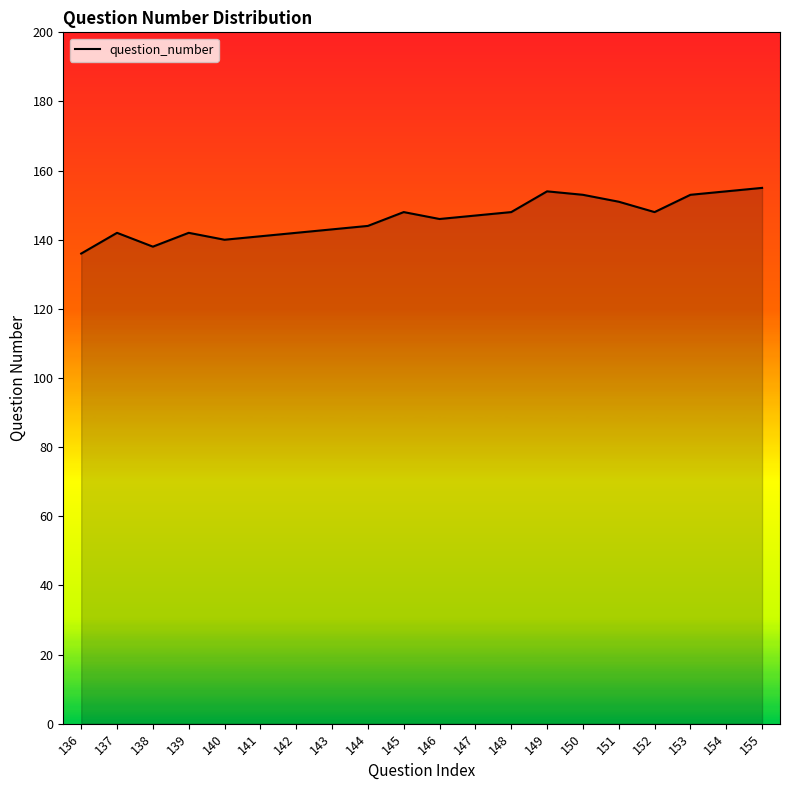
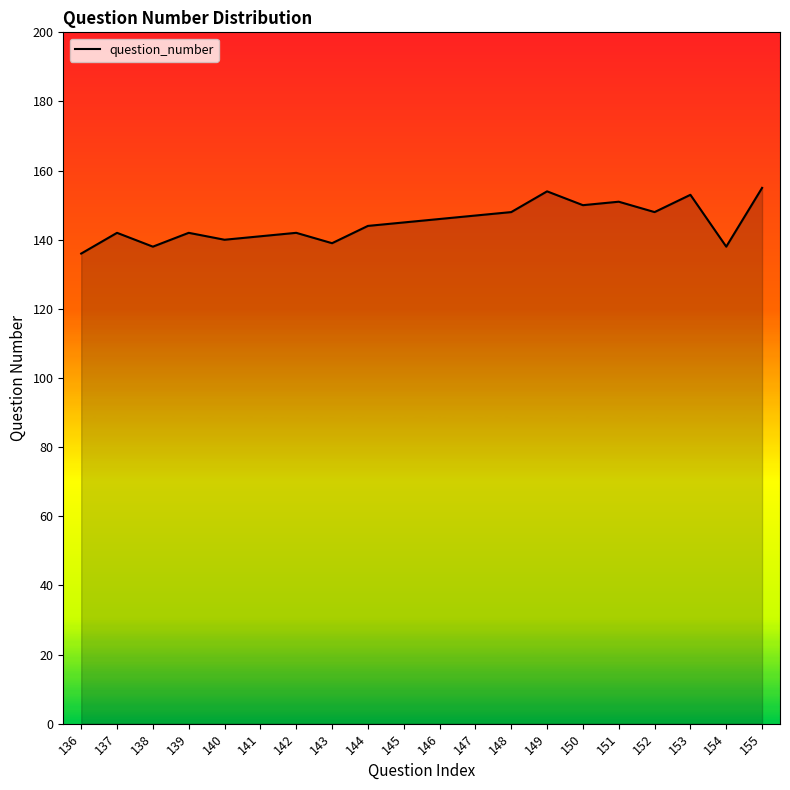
143: 143 -> 139
145: 148 -> 145
150: 153 -> 150
154: 154 -> 138
